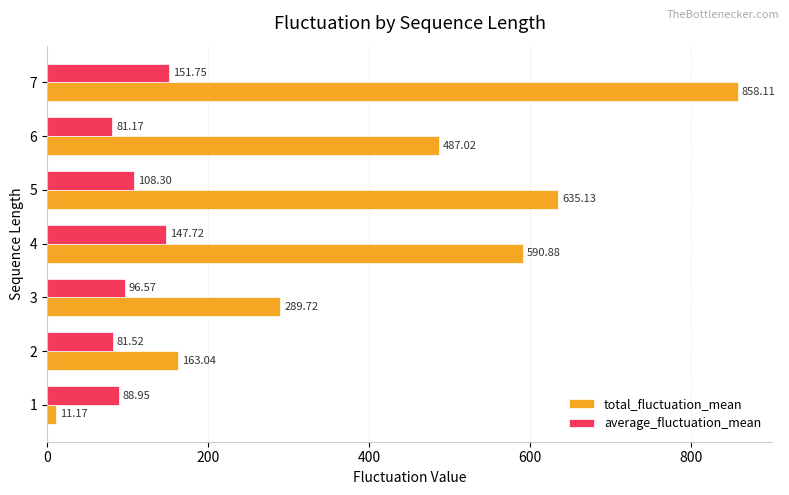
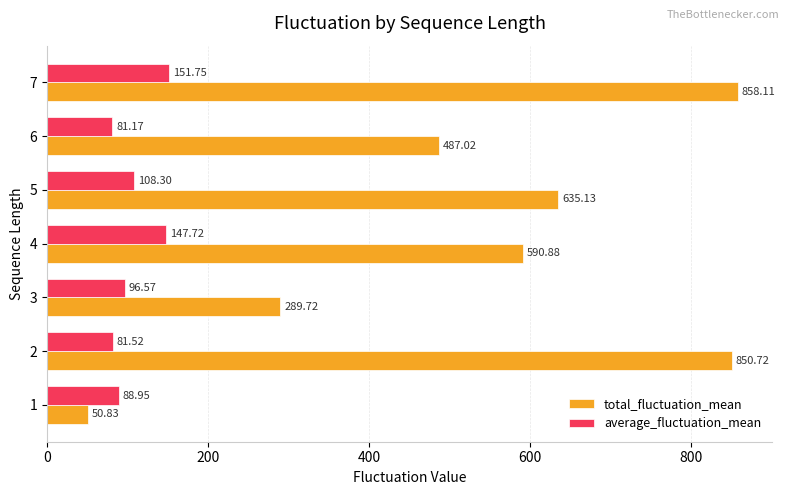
total_fluctuation_mean, 2: 163.04 -> 850.72
total_fluctuation_mean, 1: 11.17 -> 50.83
